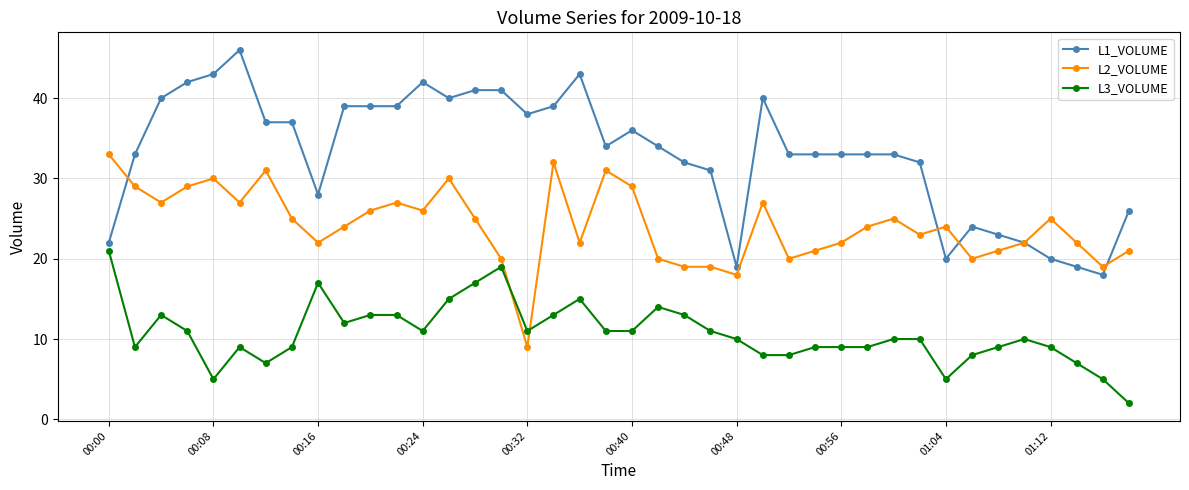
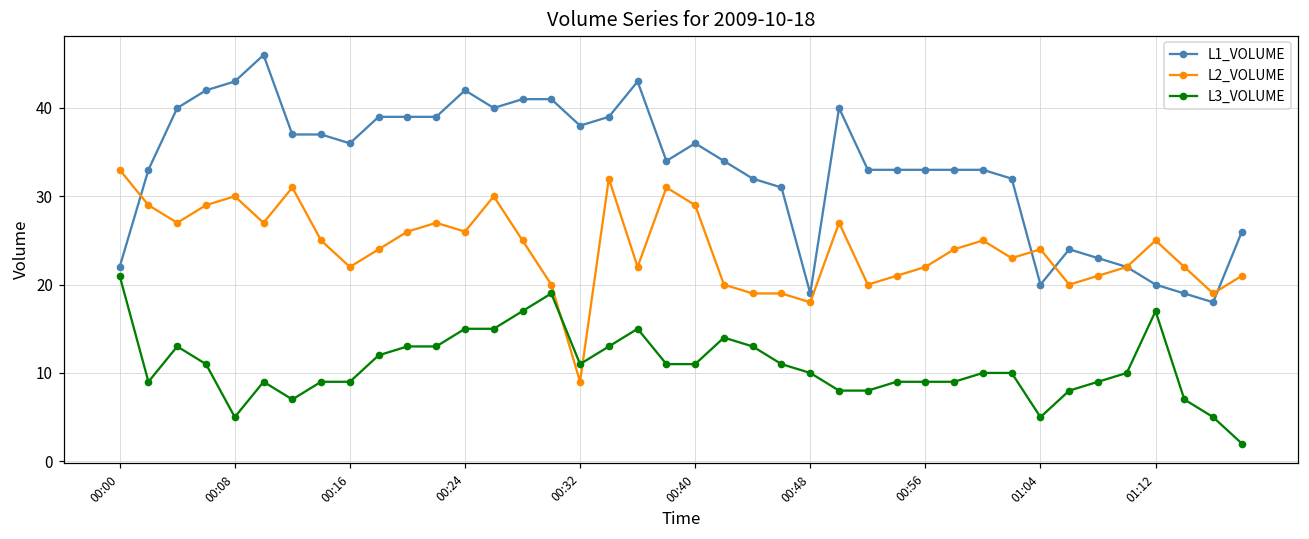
L1_VOLUME, 00:16: 28 -> 36
L3_VOLUME, 00:16: 17 -> 9
L3_VOLUME, 00:24: 11 -> 15
L3_VOLUME, 01:12: 9 -> 17
